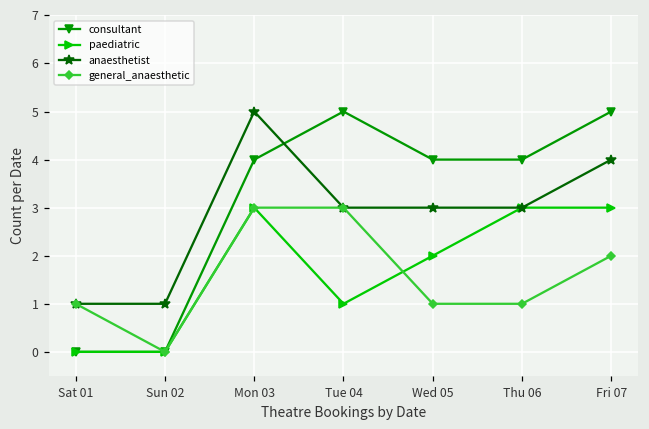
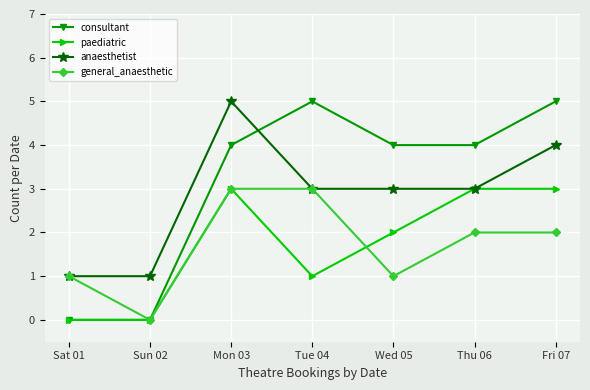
general_anaesthetic, Thu 06: 1 -> 2
